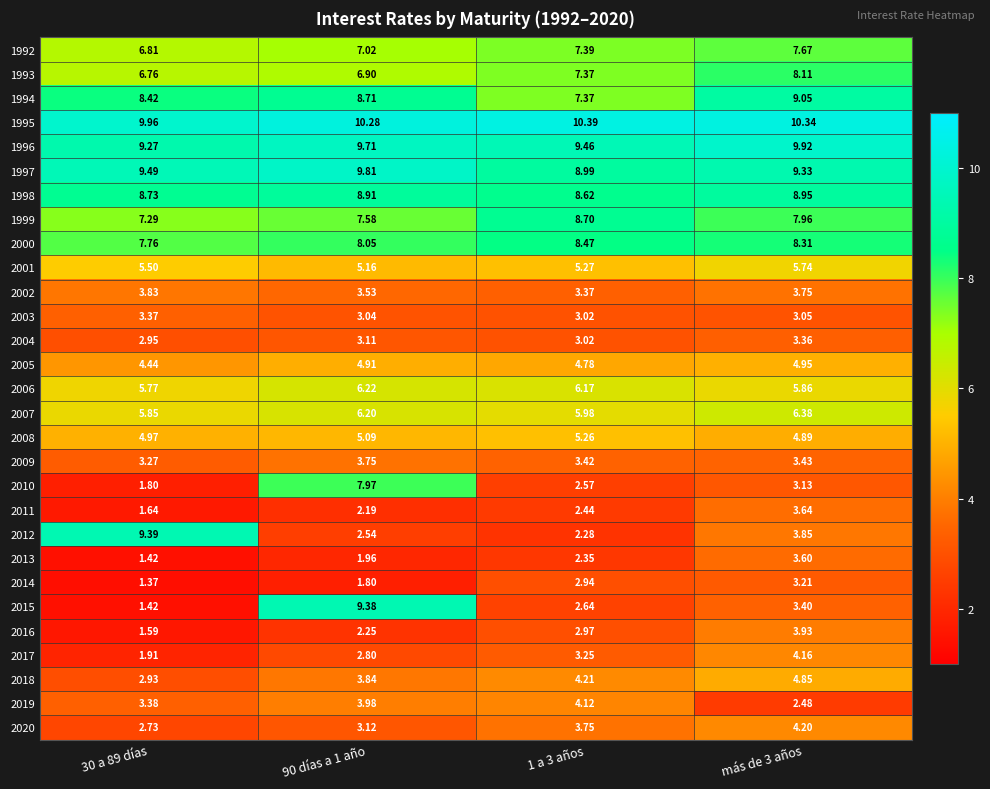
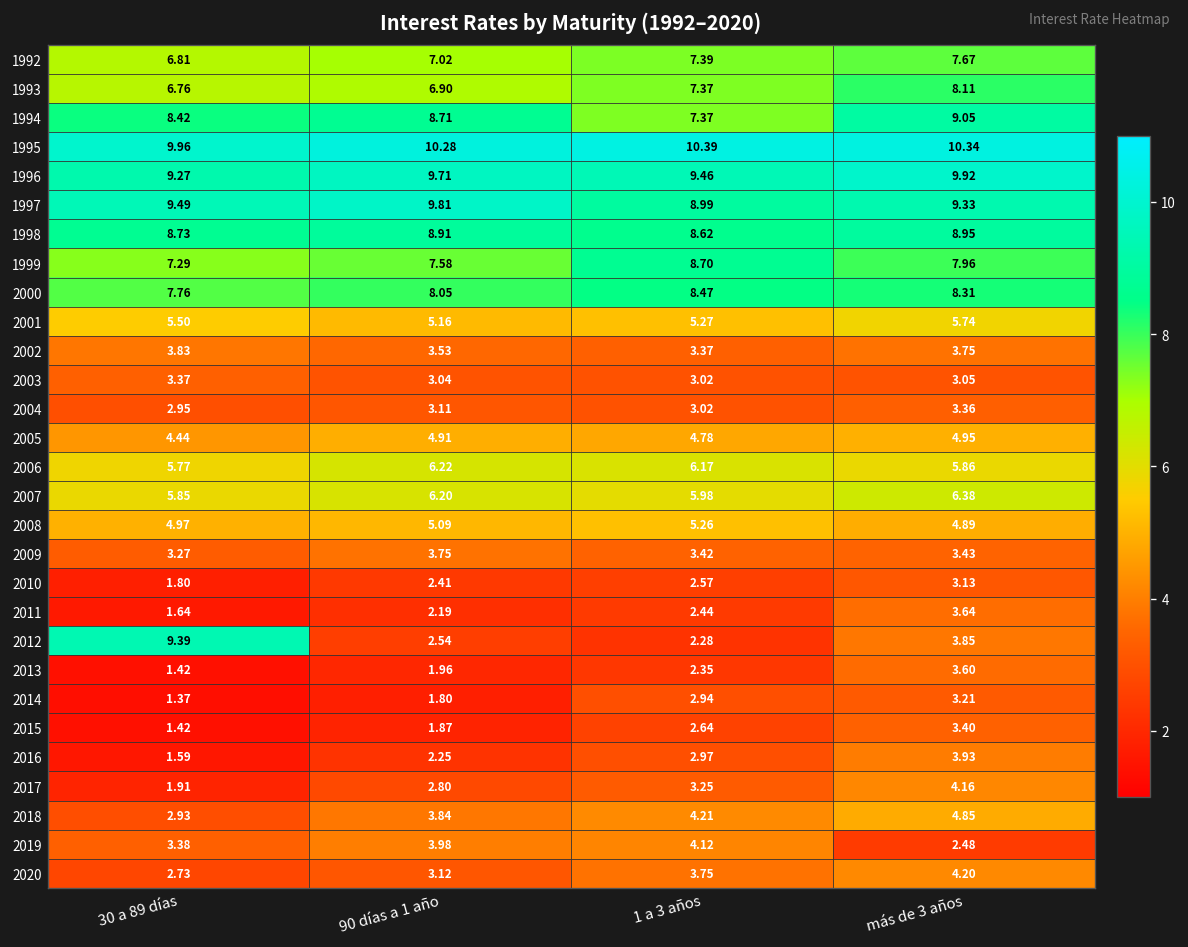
2010, 90 días a 1 año: 7.97 -> 2.41
2015, 90 días a 1 año: 9.38 -> 1.87
